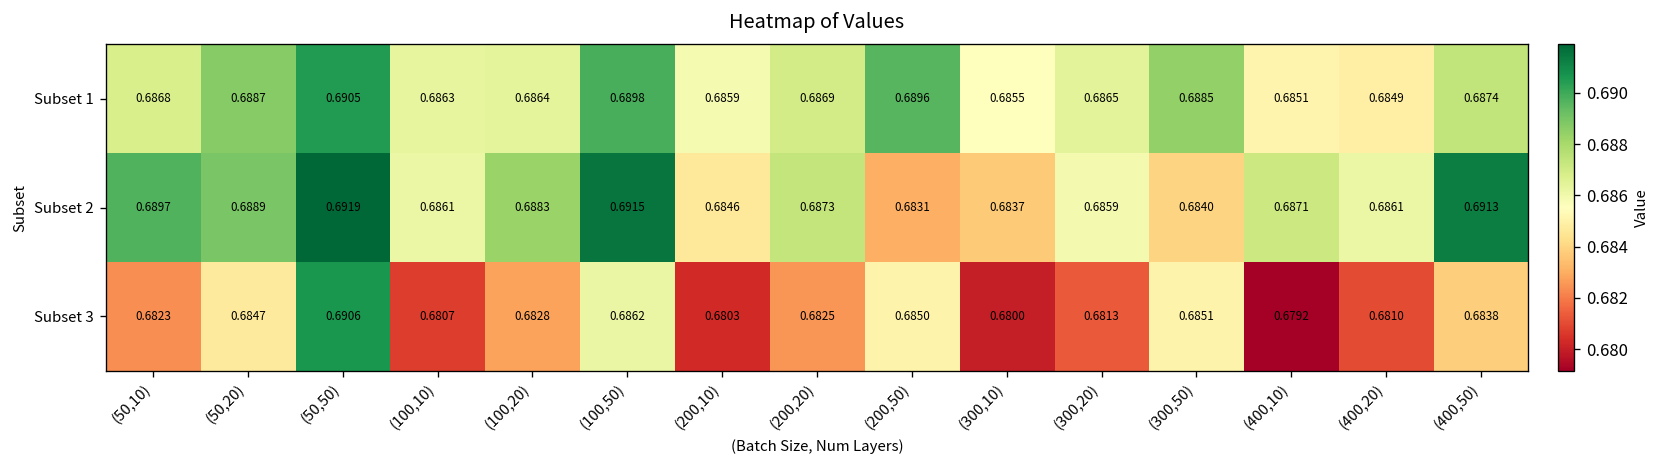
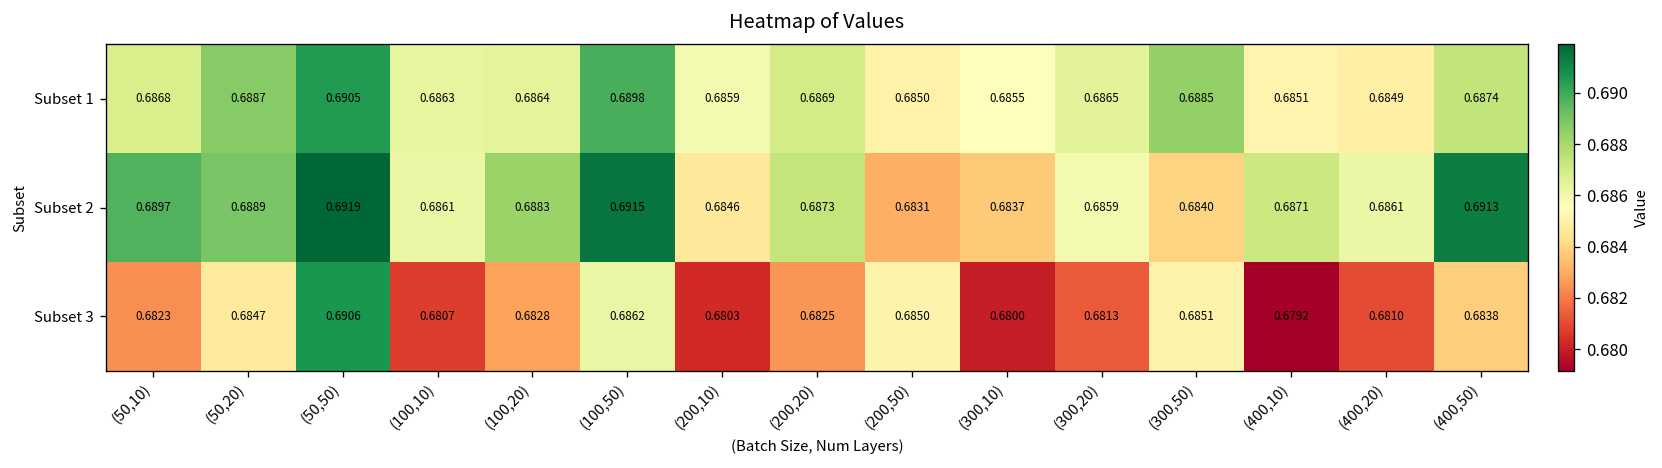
Subset 1, (200,50): 0.6896 -> 0.6850
